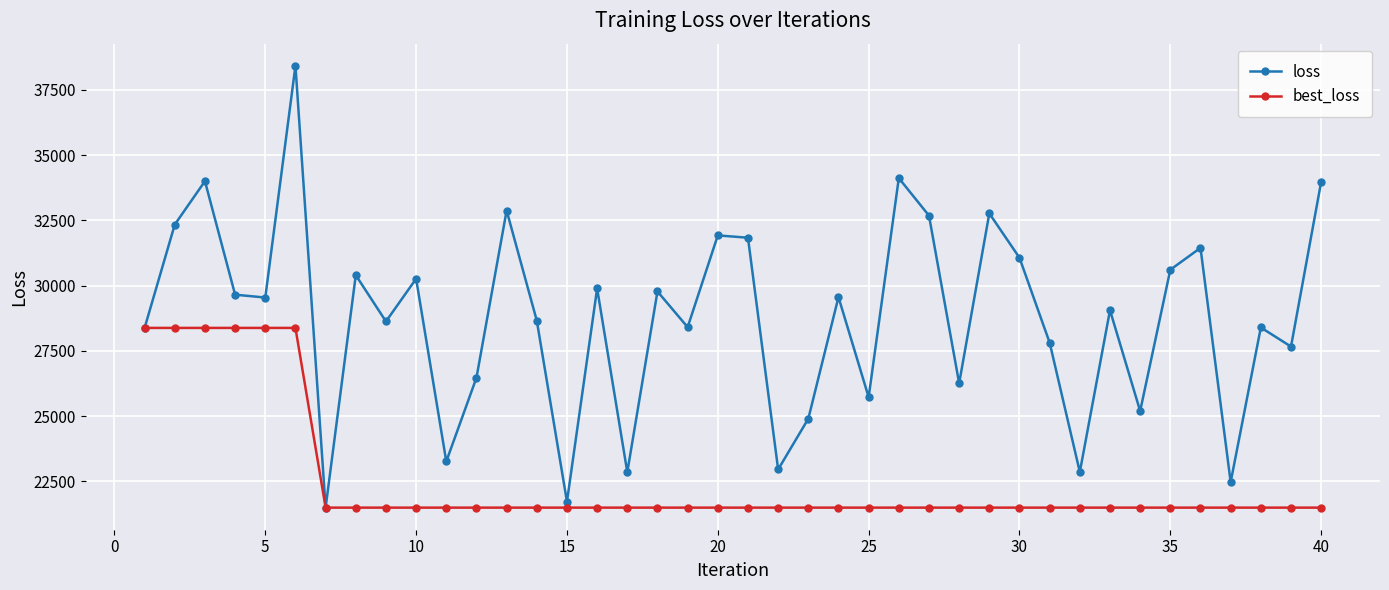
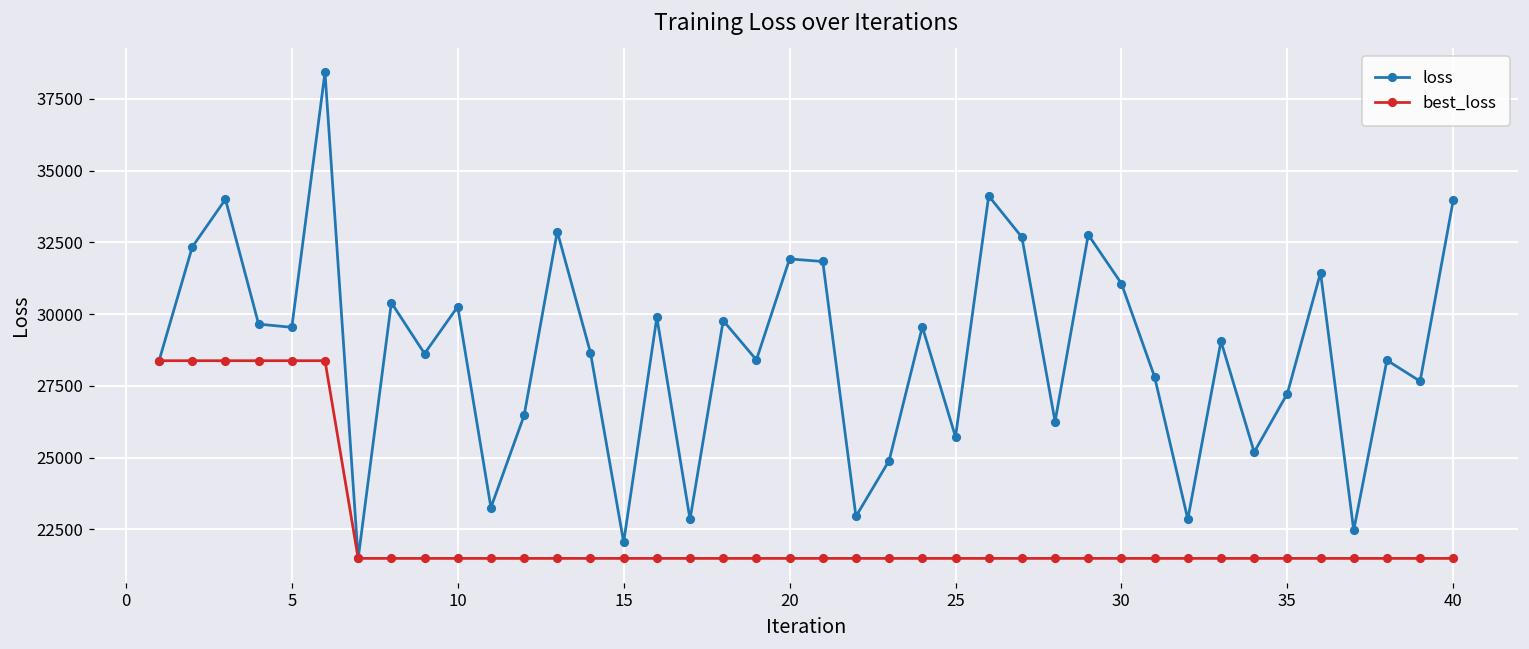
loss, 15: 21700 -> 22100
loss, 35: 30600 -> 27200
